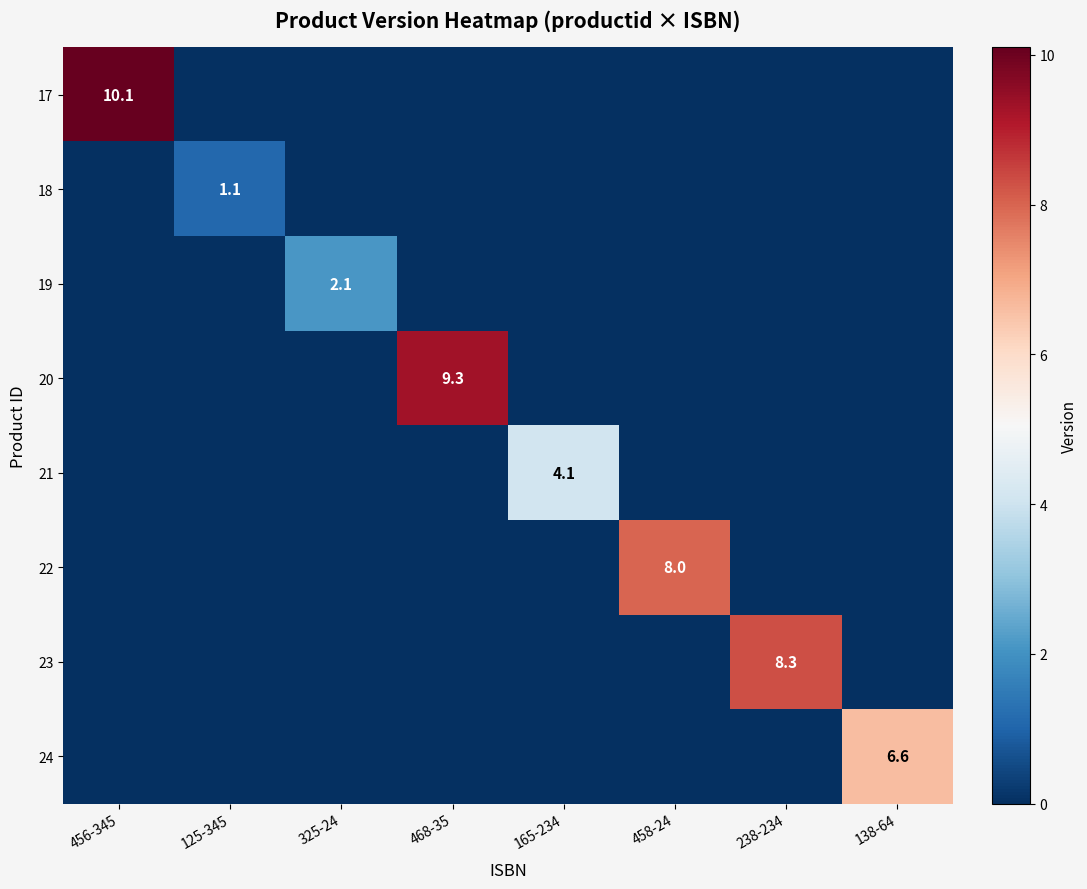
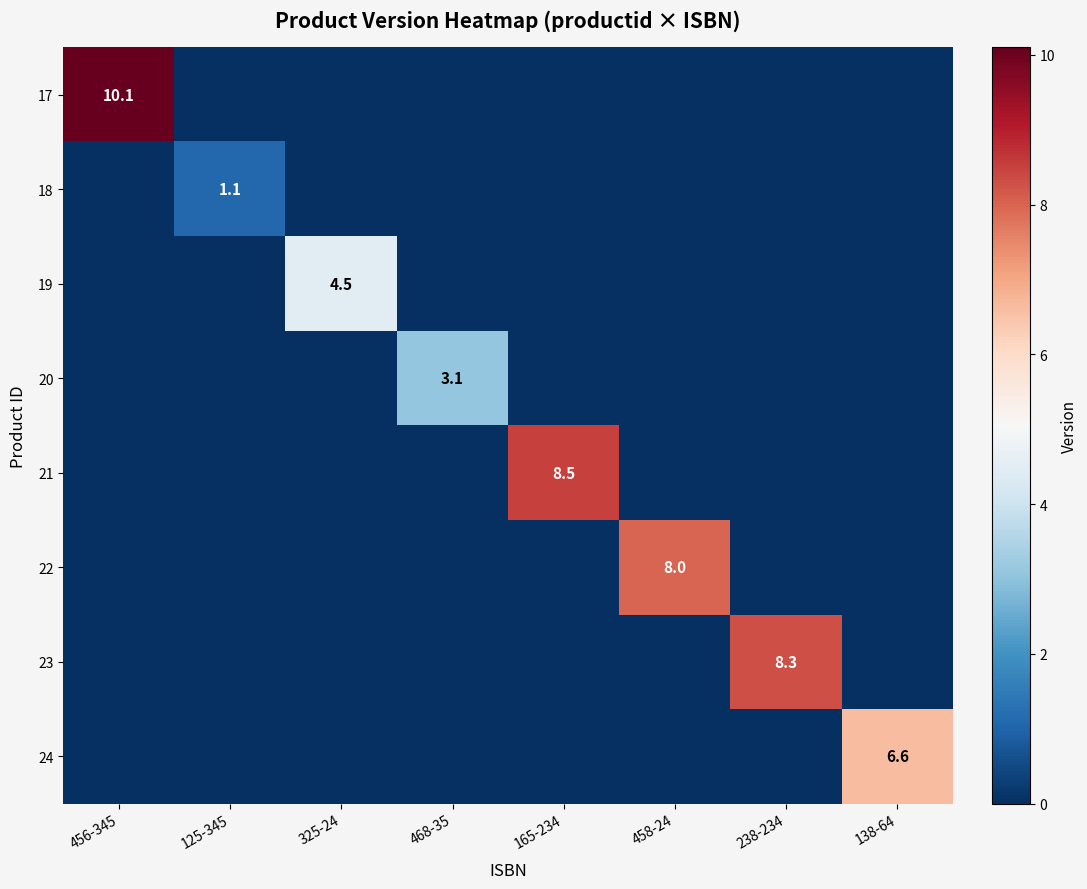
19, 325-24: 2.1 -> 4.5
20, 468-35: 9.3 -> 3.1
21, 165-234: 4.1 -> 8.5
